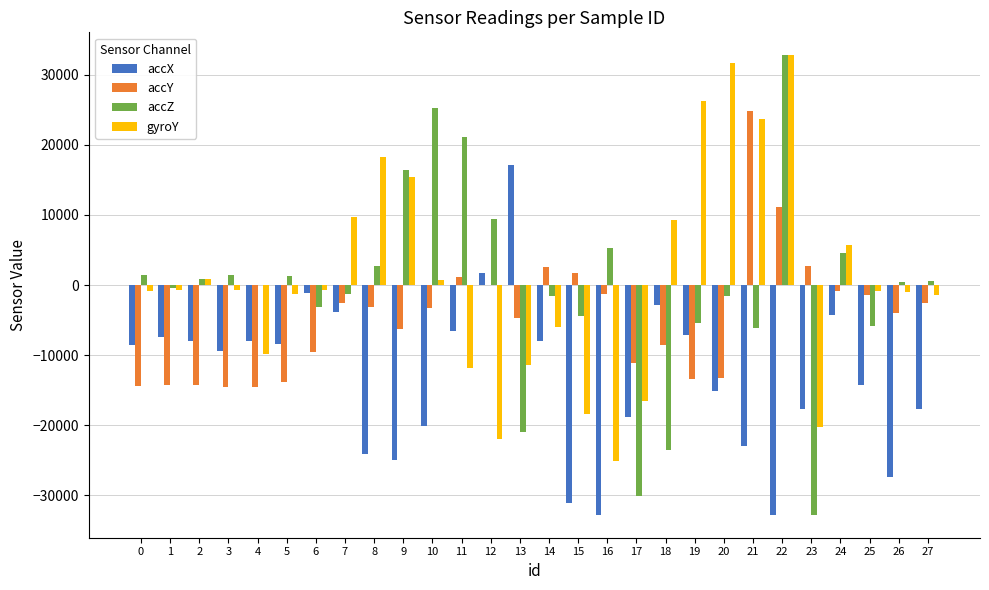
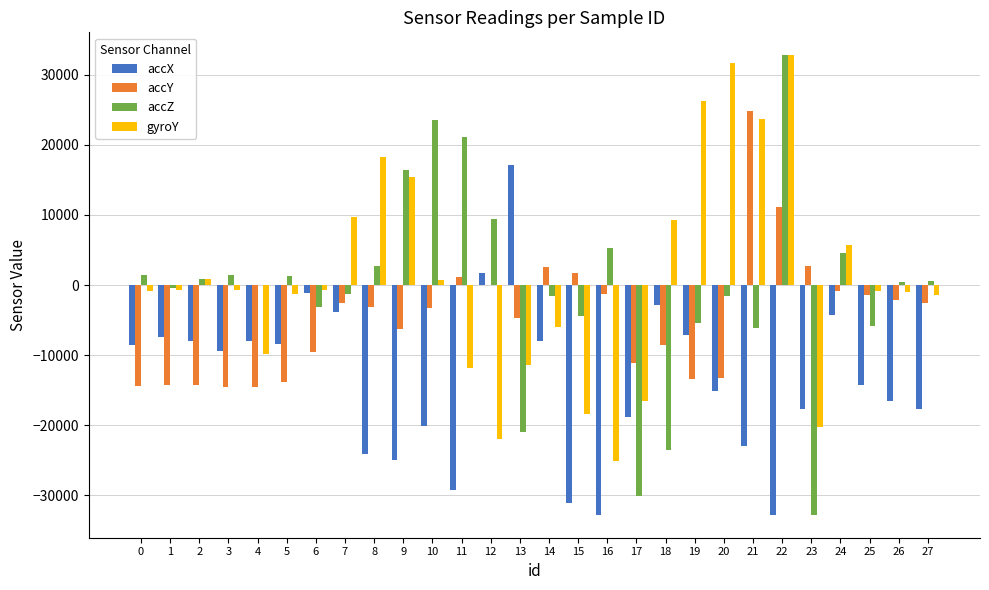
accZ, 10: 25000 -> 24000
accX, 11: -7000 -> -29000
accX, 26: -27000 -> -16000
accY, 26: -4000 -> -2000
